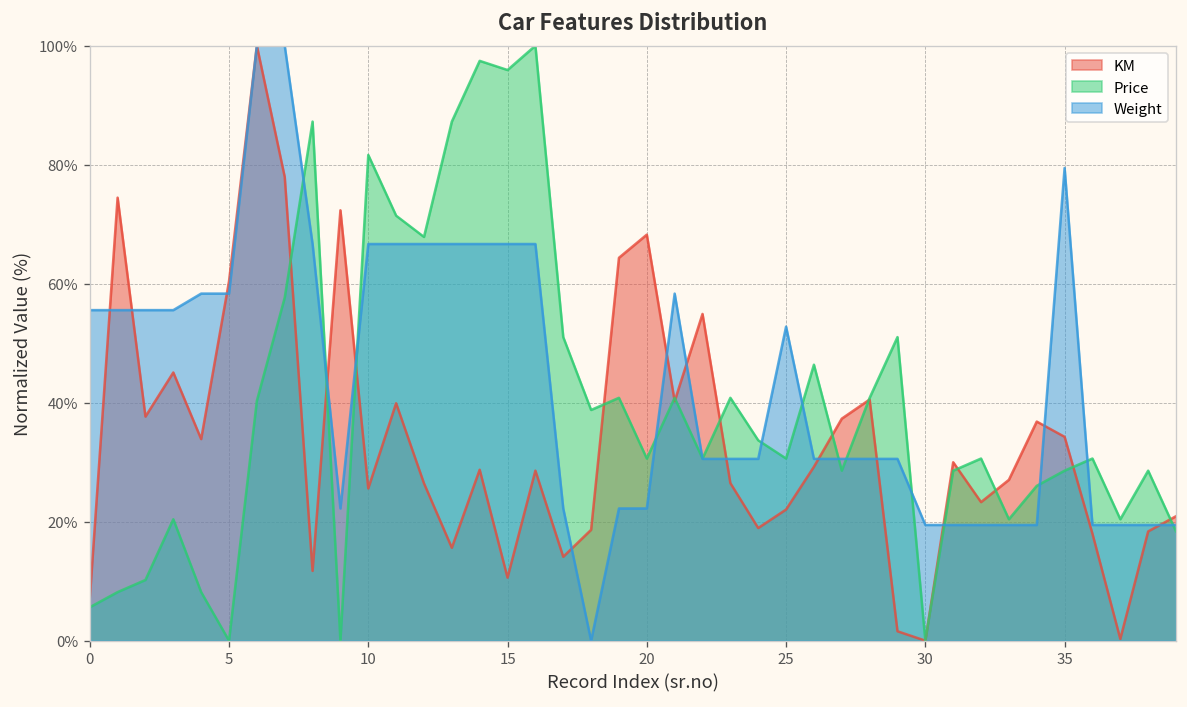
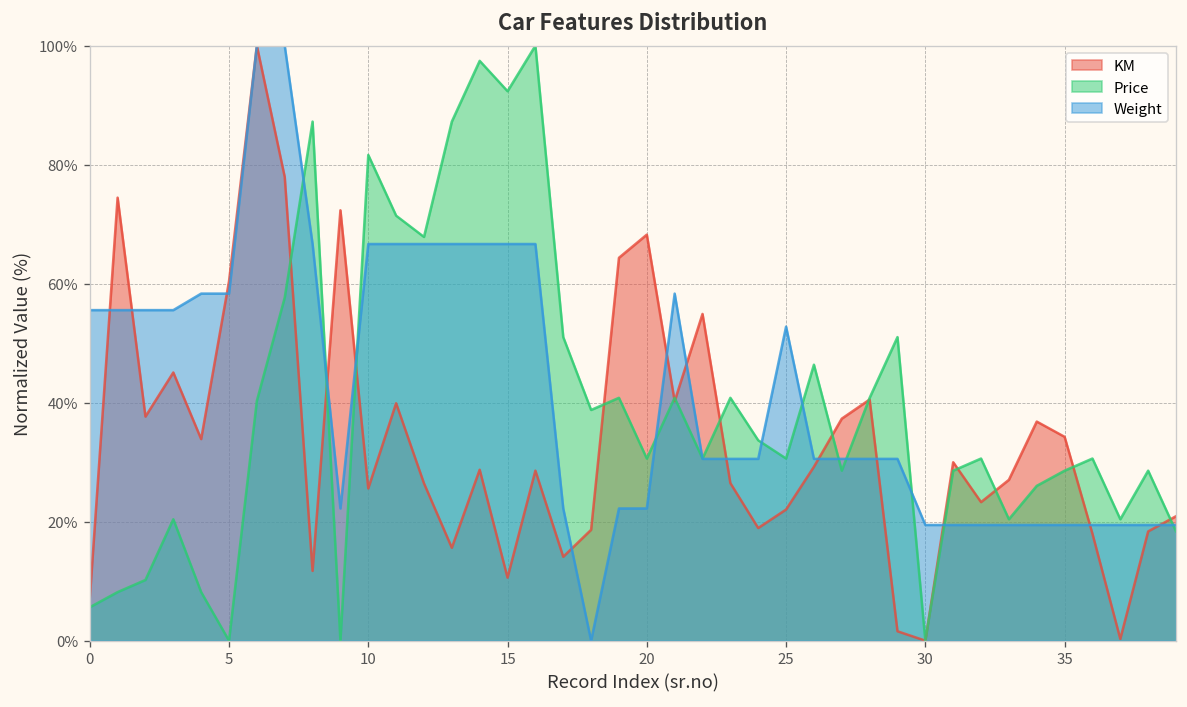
Price, 15: 96% -> 92%
Weight, 35: 79% -> 19%
